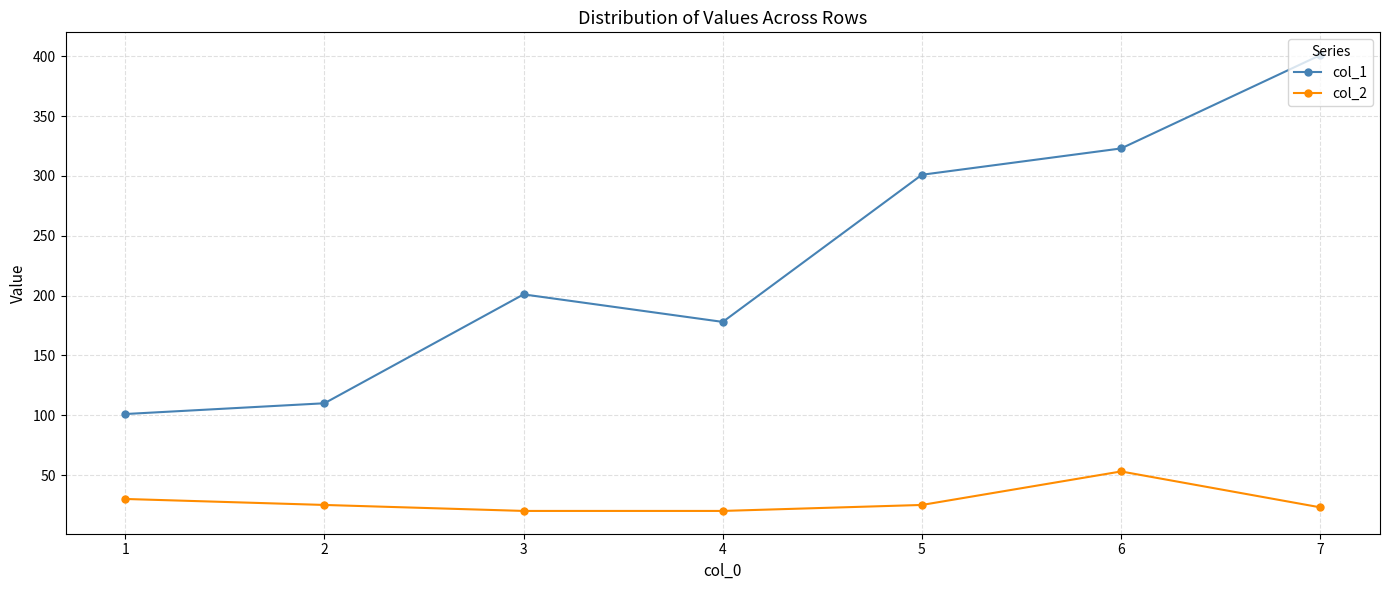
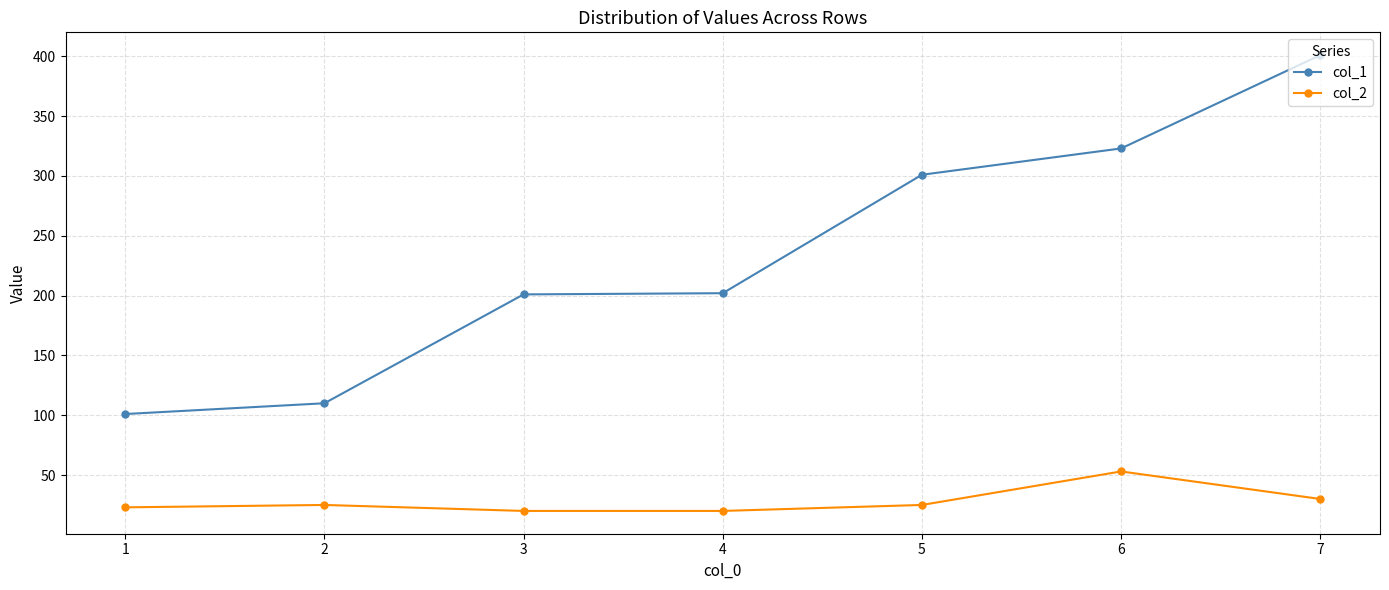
col_2, 1: 30 -> 23
col_1, 4: 178 -> 202
col_2, 7: 23 -> 30
